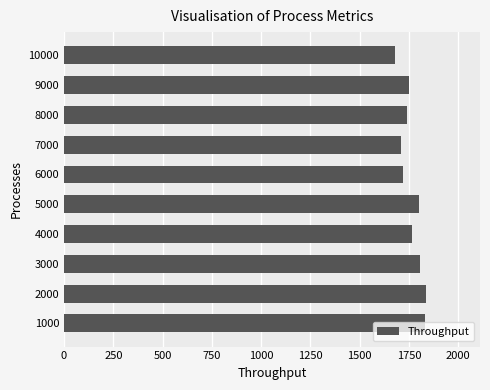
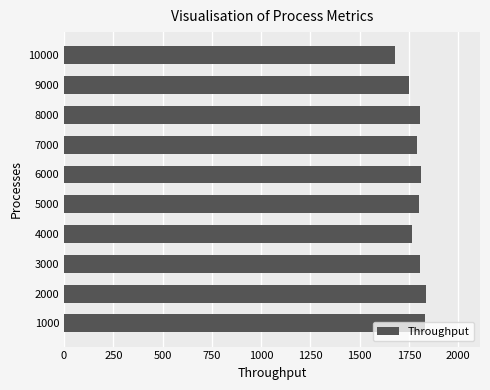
8000: 1740 -> 1810
7000: 1710 -> 1790
6000: 1720 -> 1810
